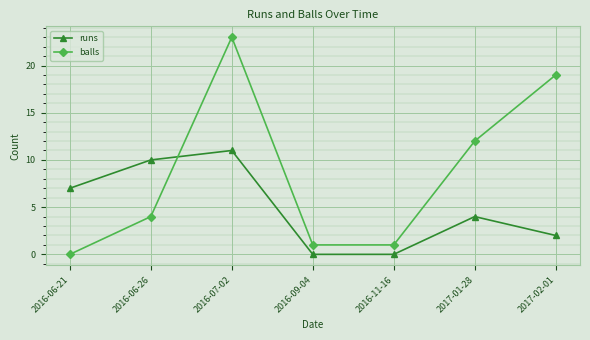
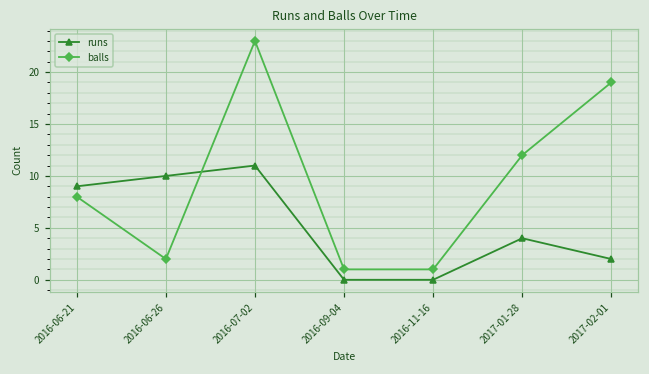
runs, 2016-06-21: 7 -> 9
balls, 2016-06-21: 0 -> 8
balls, 2016-06-26: 4 -> 2
